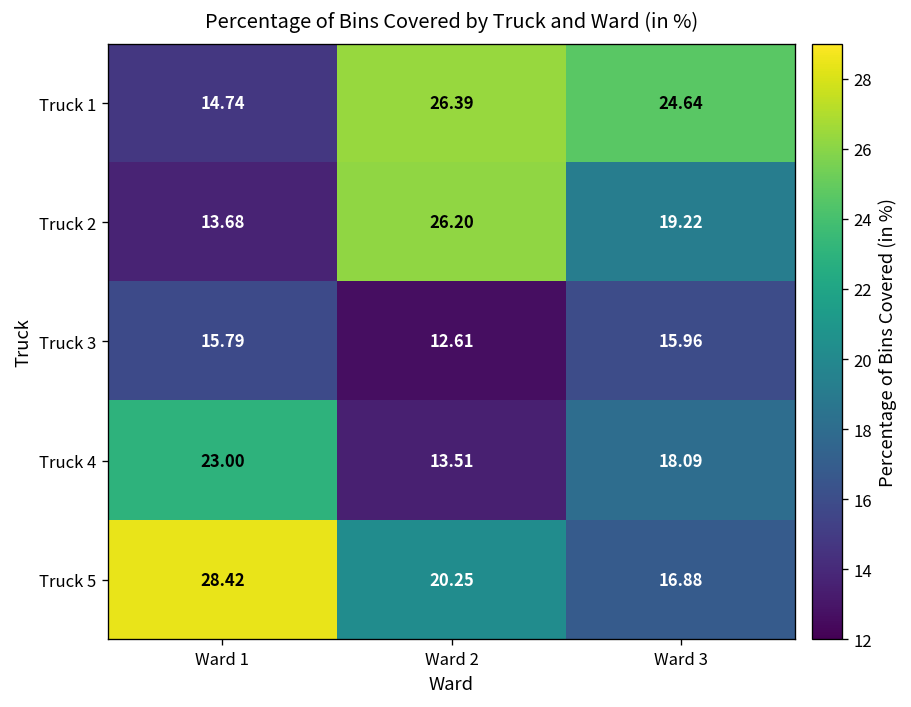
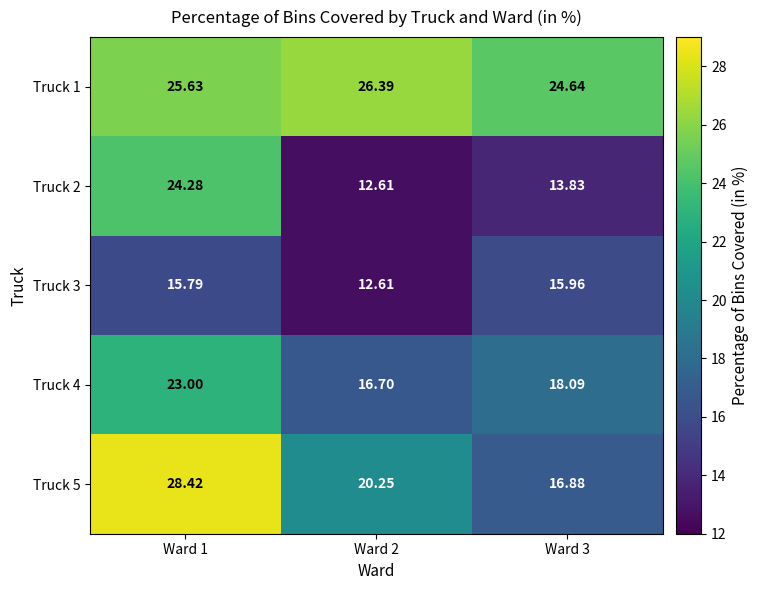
Truck 1, Ward 1: 14.74 -> 25.63
Truck 2, Ward 1: 13.68 -> 24.28
Truck 2, Ward 2: 26.20 -> 12.61
Truck 2, Ward 3: 19.22 -> 13.83
Truck 4, Ward 2: 13.51 -> 16.70
